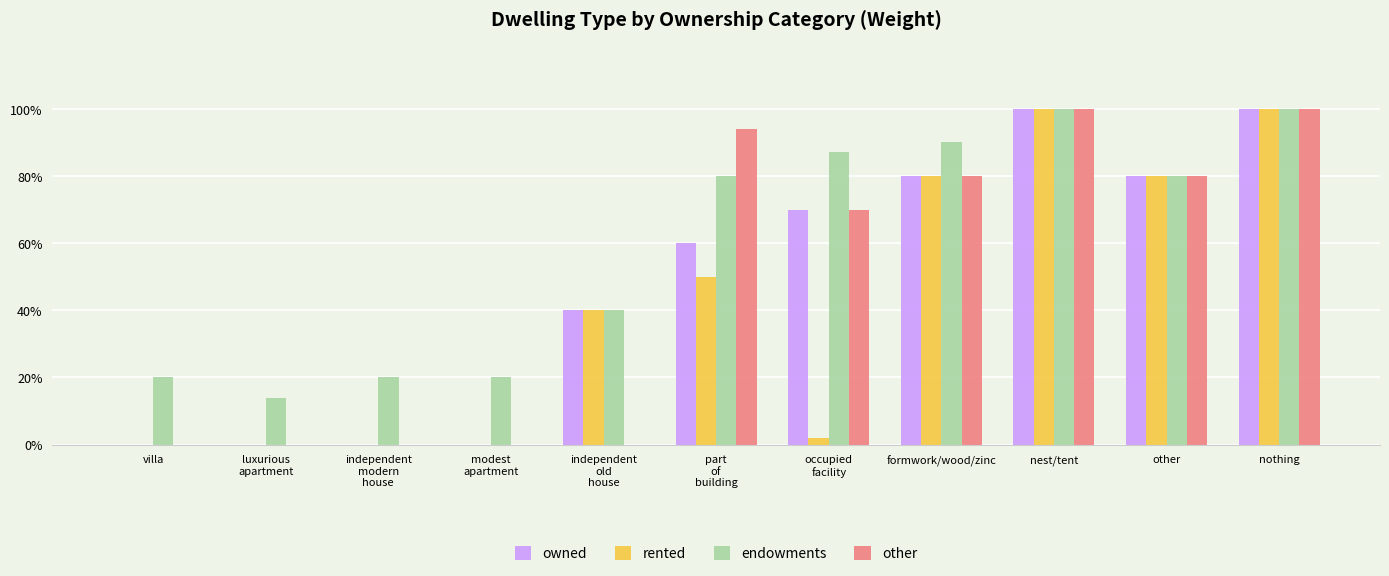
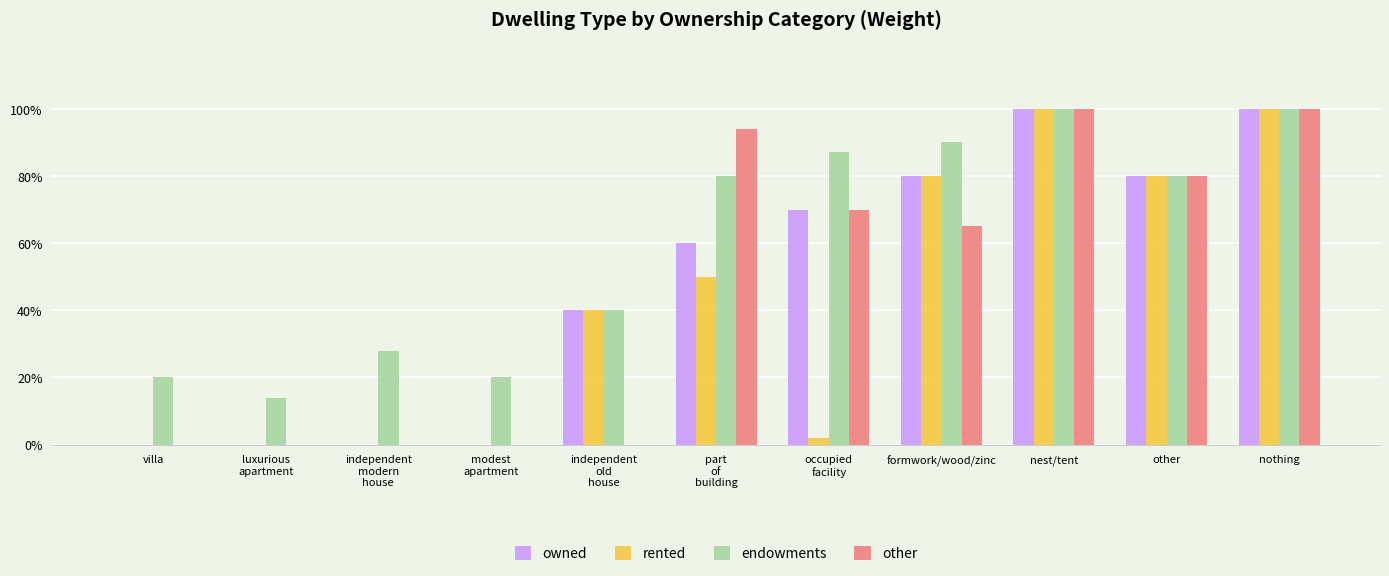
endowments, independent modern house: 20% -> 28%
other, formwork/wood/zinc: 80% -> 65%
